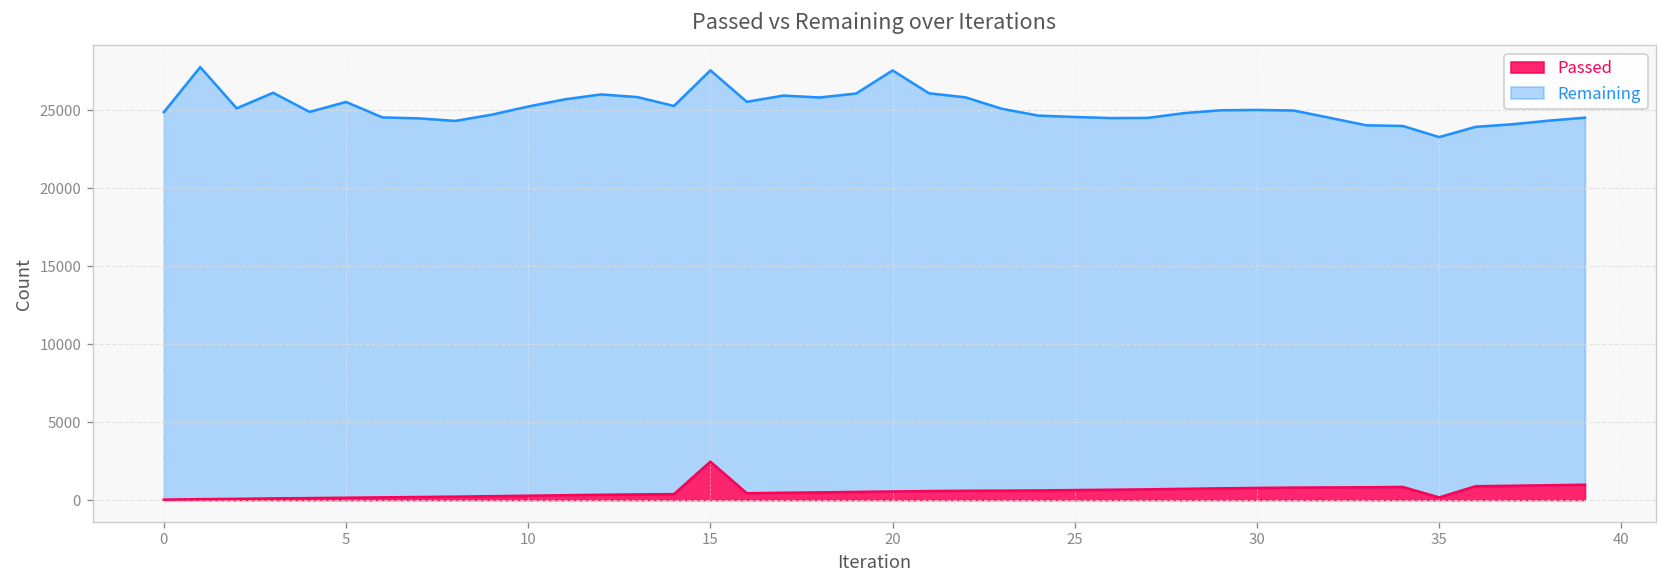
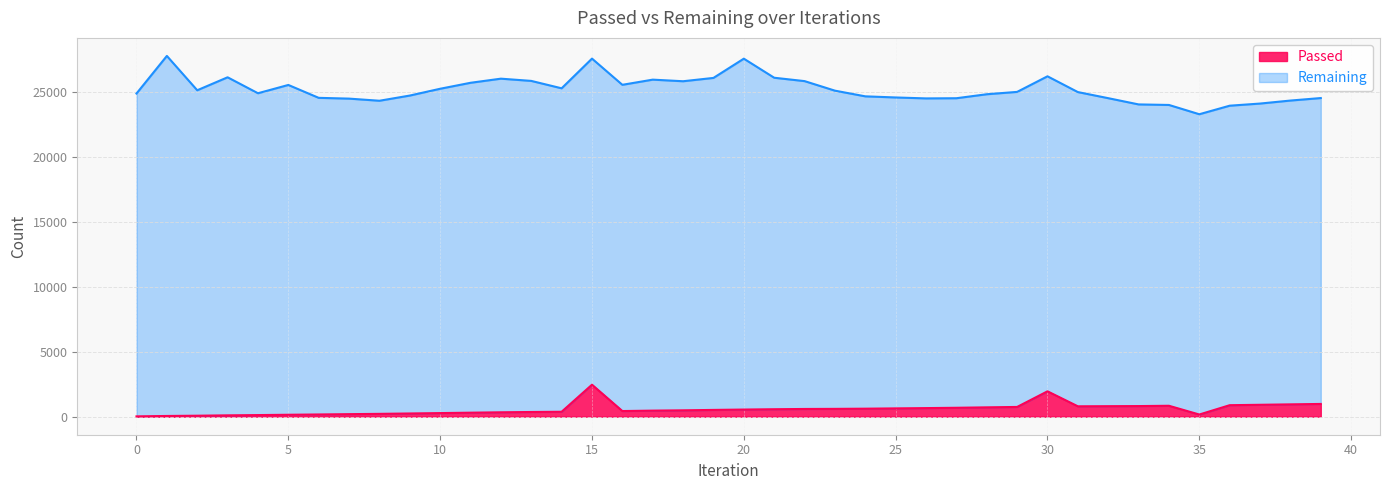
Passed, 30: 800 -> 2000
